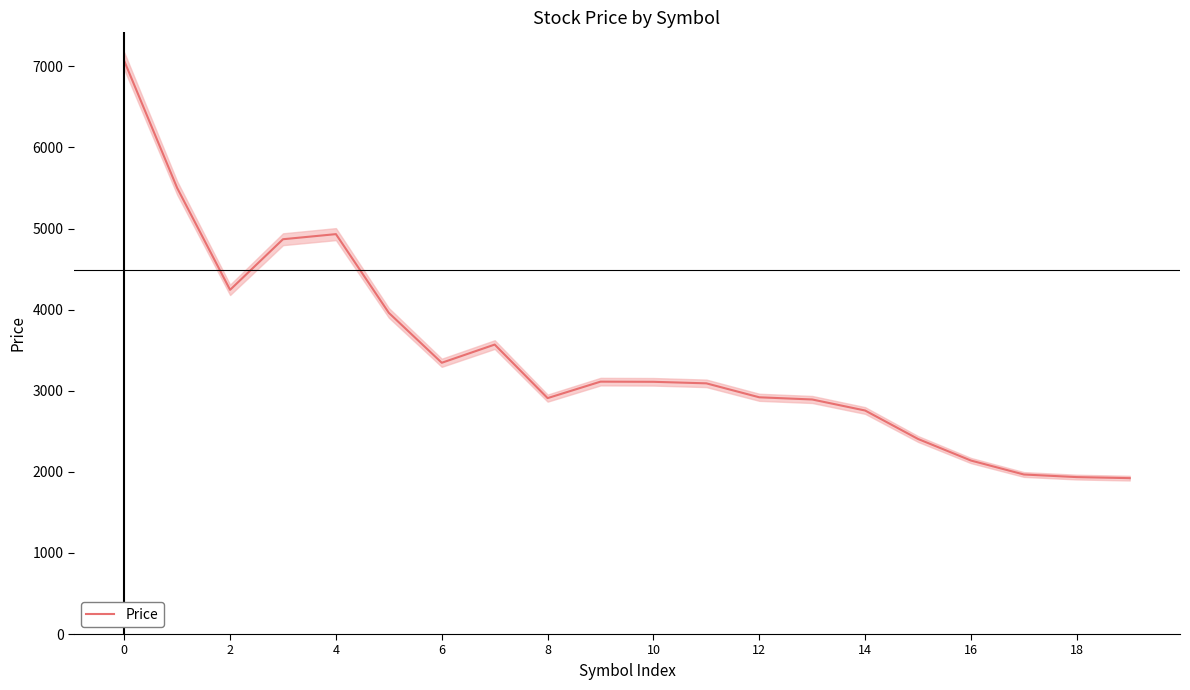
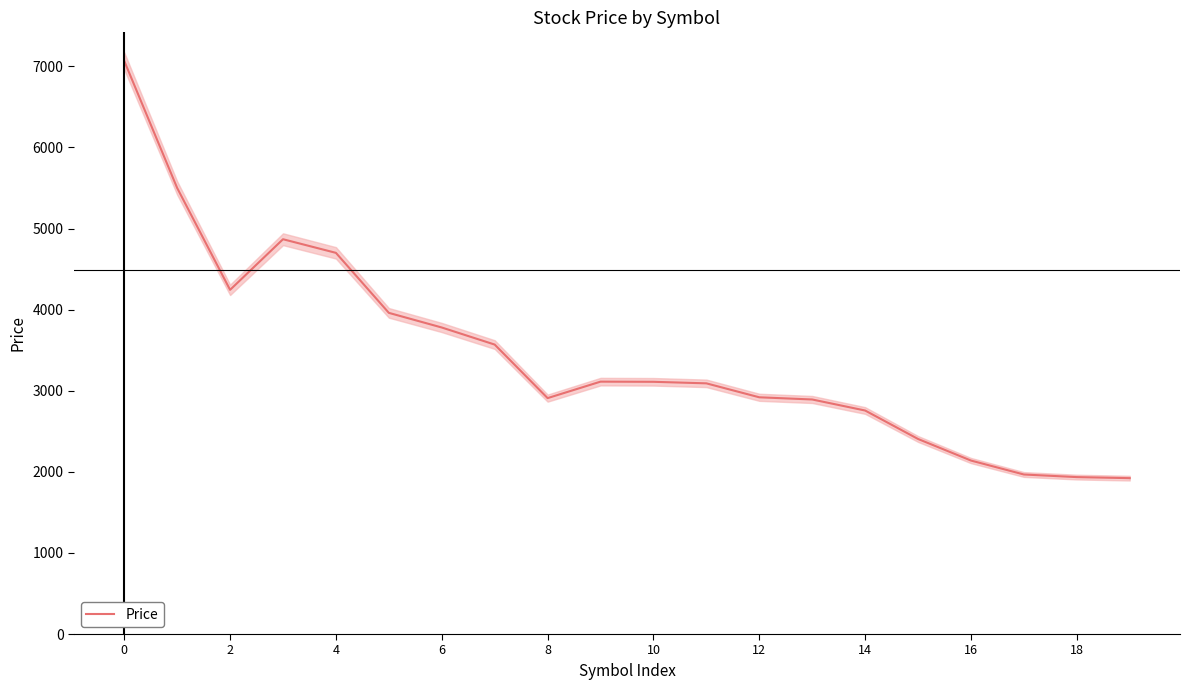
Price, 4: 4900 -> 4700
Price, 6: 3300 -> 3800
